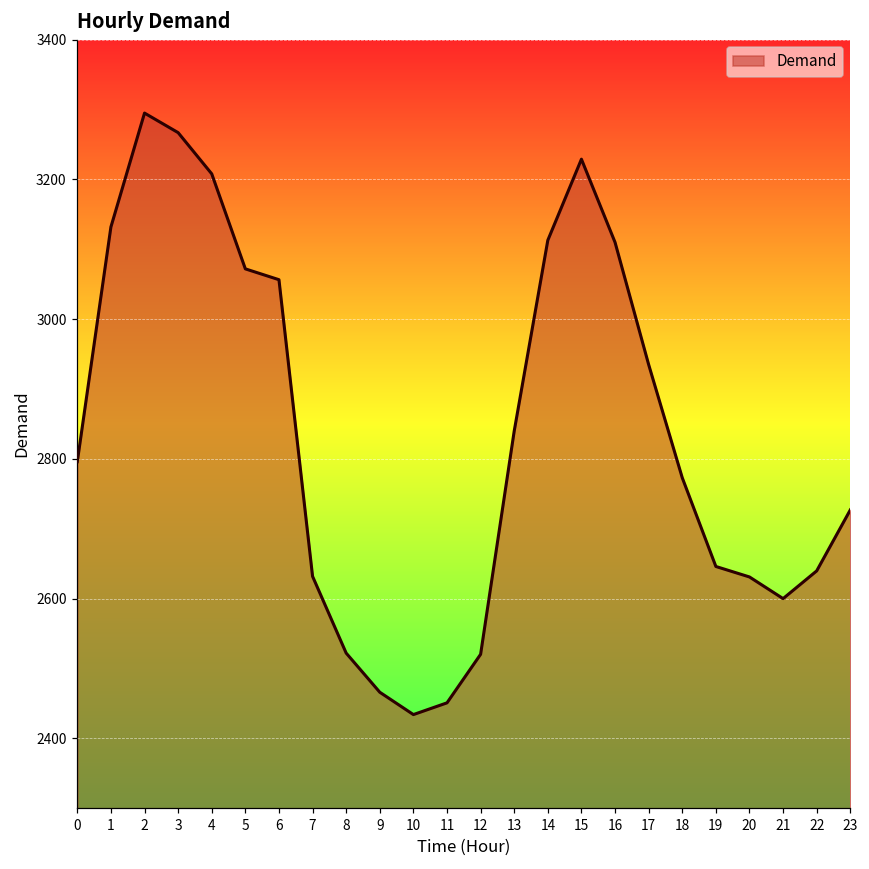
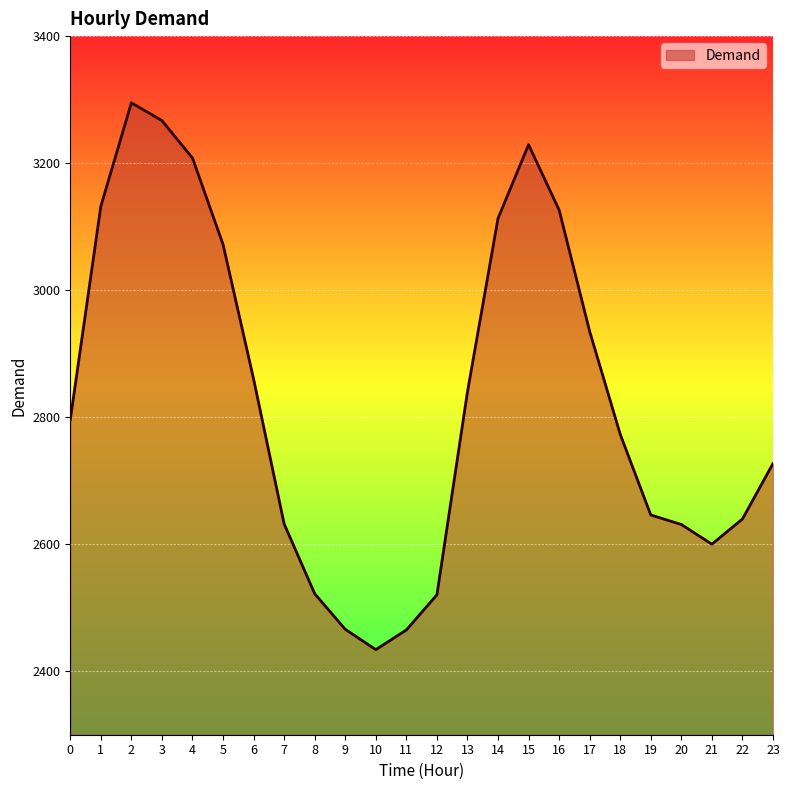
6: 3060 -> 2860
11: 2450 -> 2470
16: 3110 -> 3130
